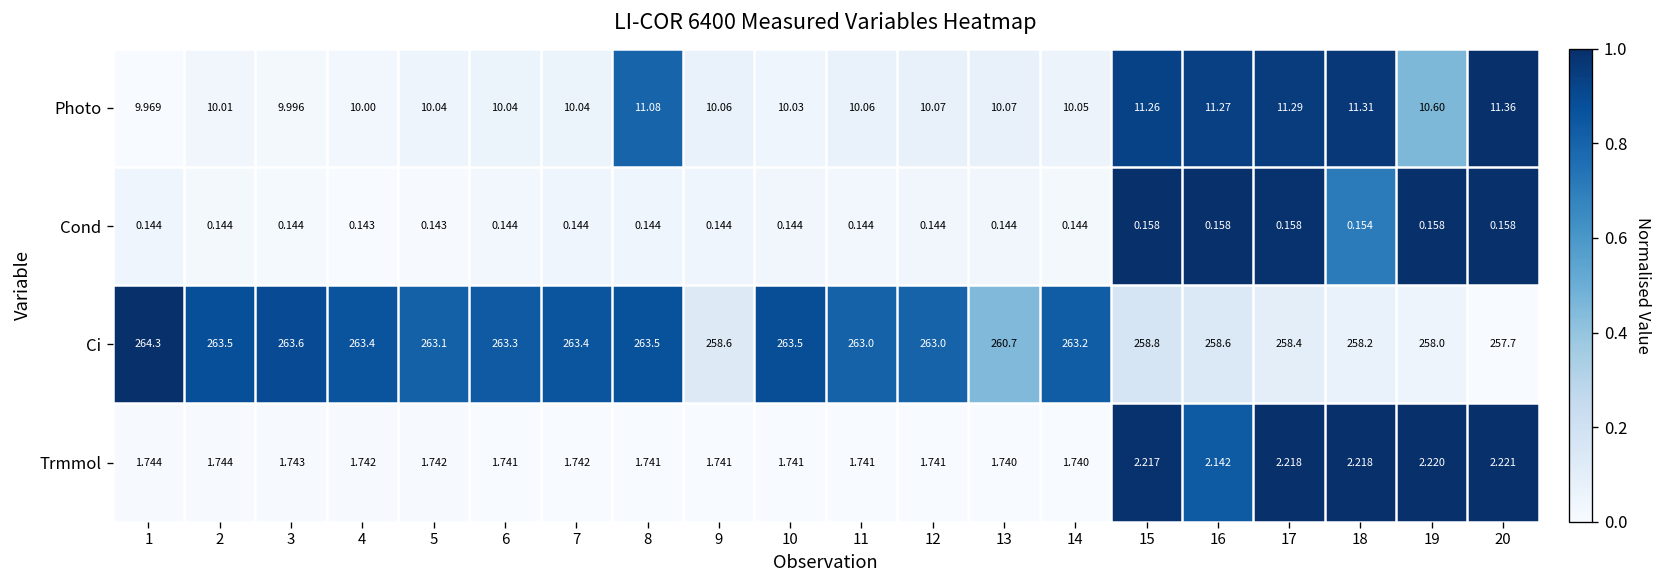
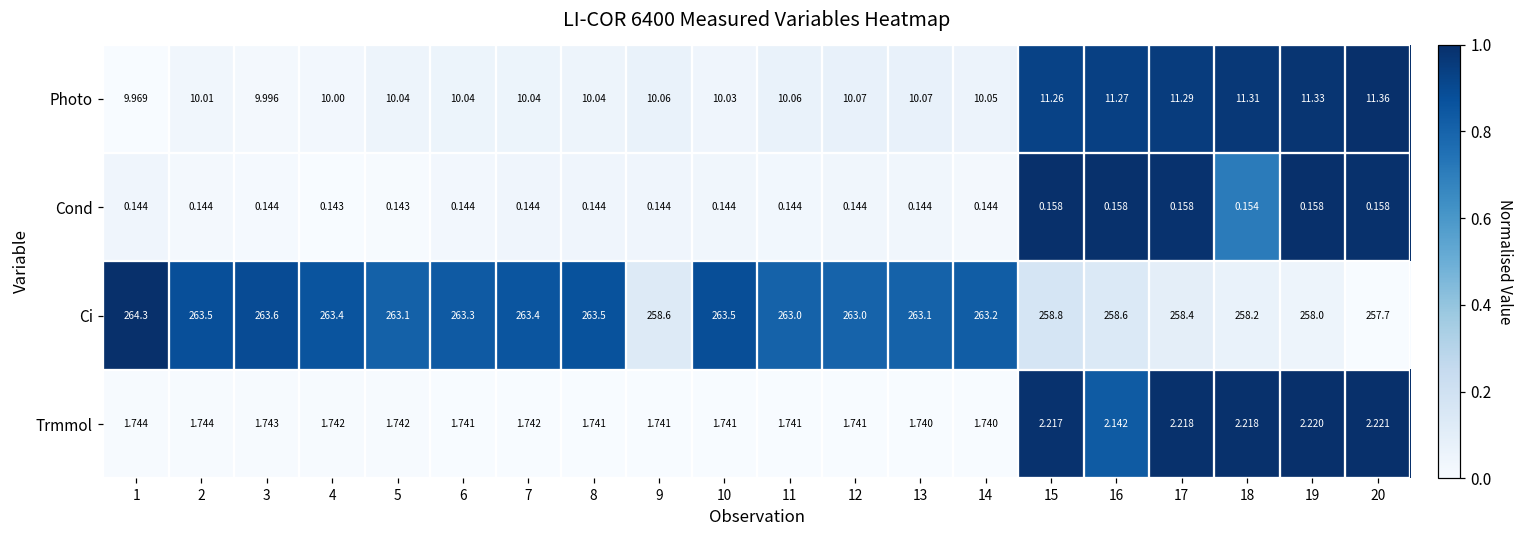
Photo, 8: 11.08 -> 10.04
Photo, 19: 10.60 -> 11.33
Ci, 13: 260.7 -> 263.1
